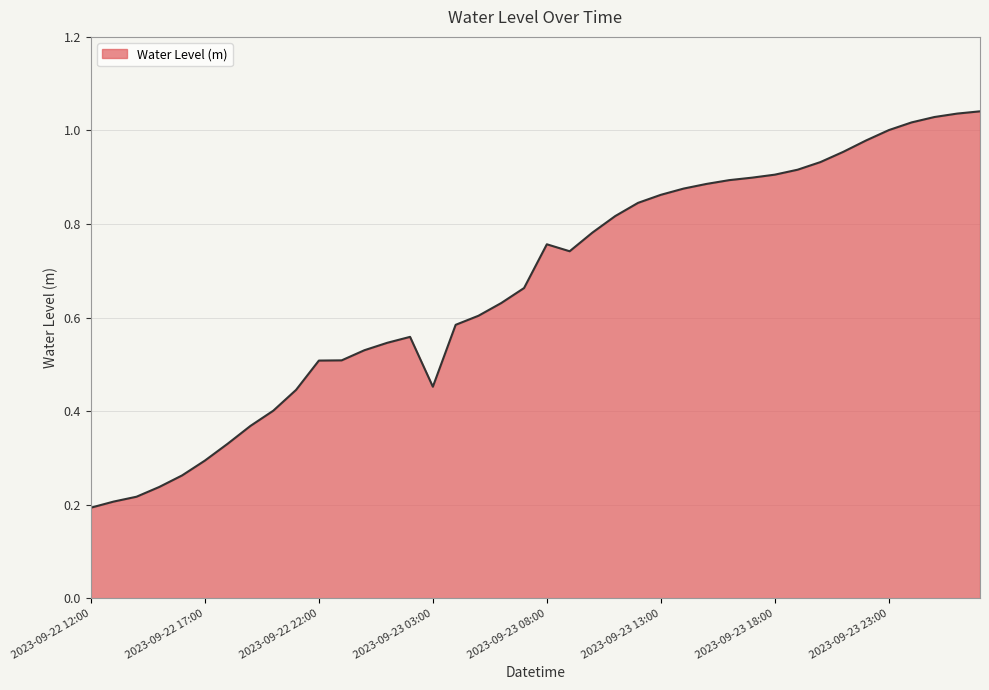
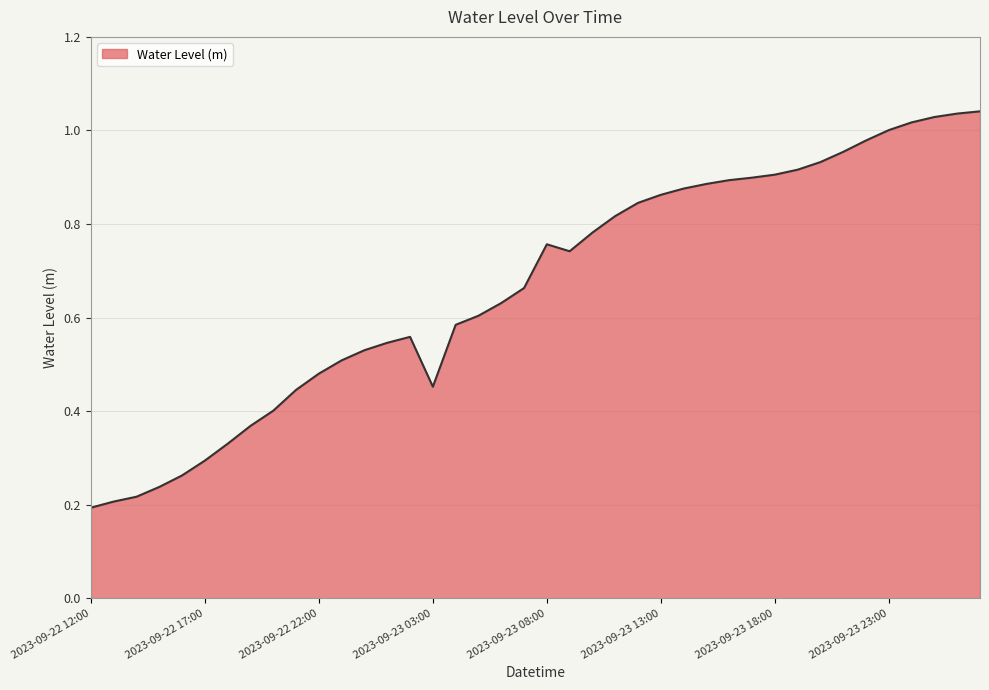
2023-09-22 22:00: 0.51 -> 0.48
